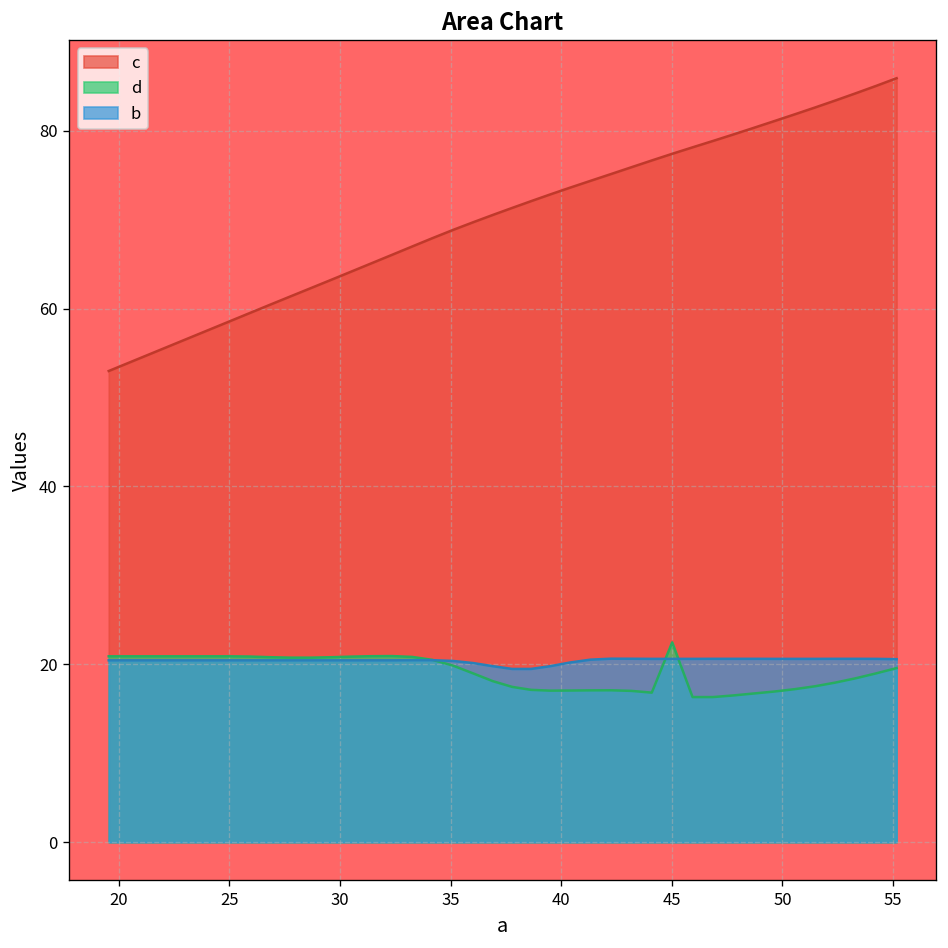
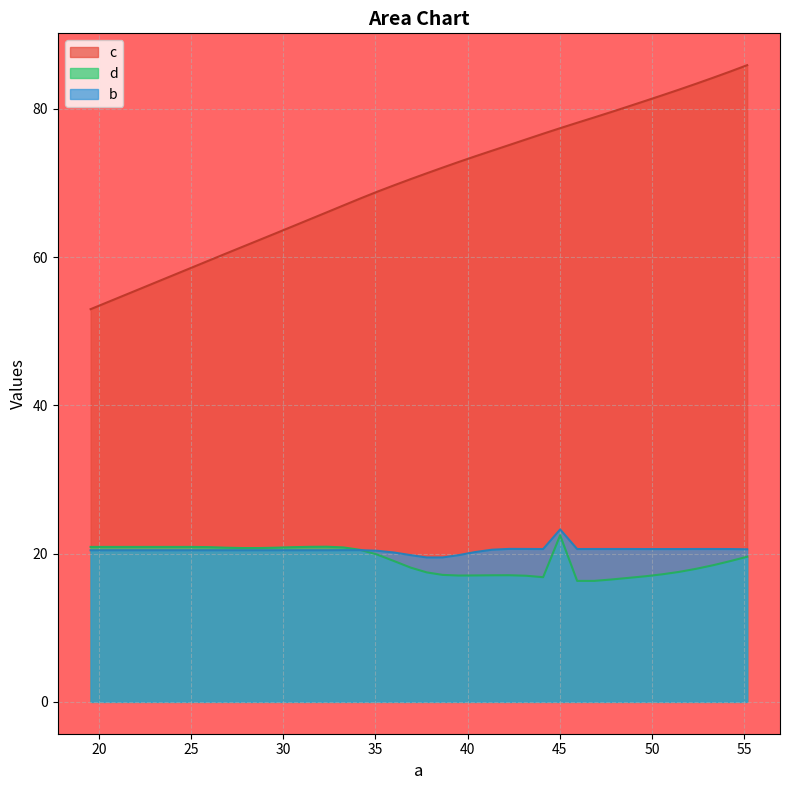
b, 45: 21 -> 23
